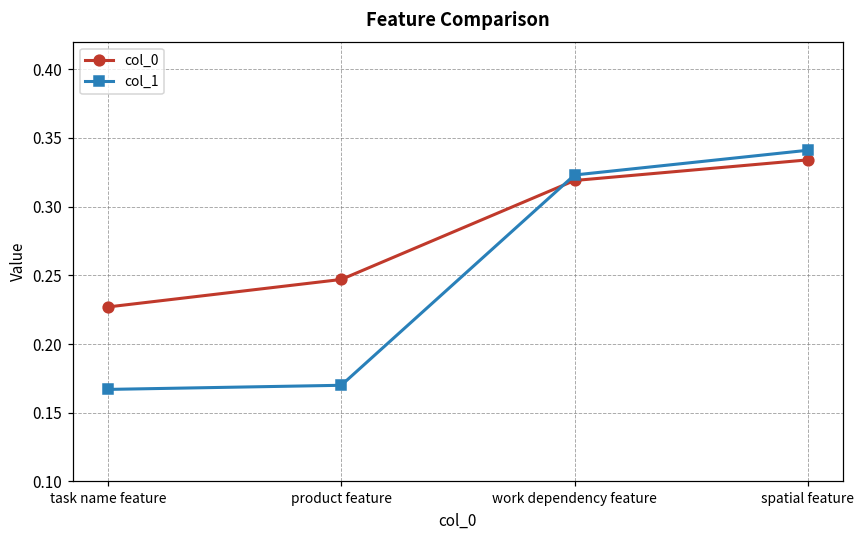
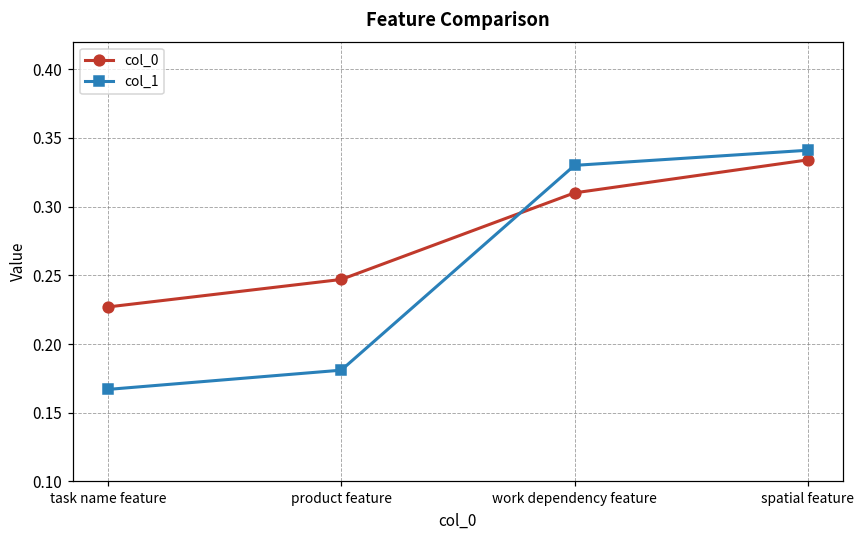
col_1, product feature: 0.170 -> 0.181
col_0, work dependency feature: 0.319 -> 0.310
col_1, work dependency feature: 0.323 -> 0.330
